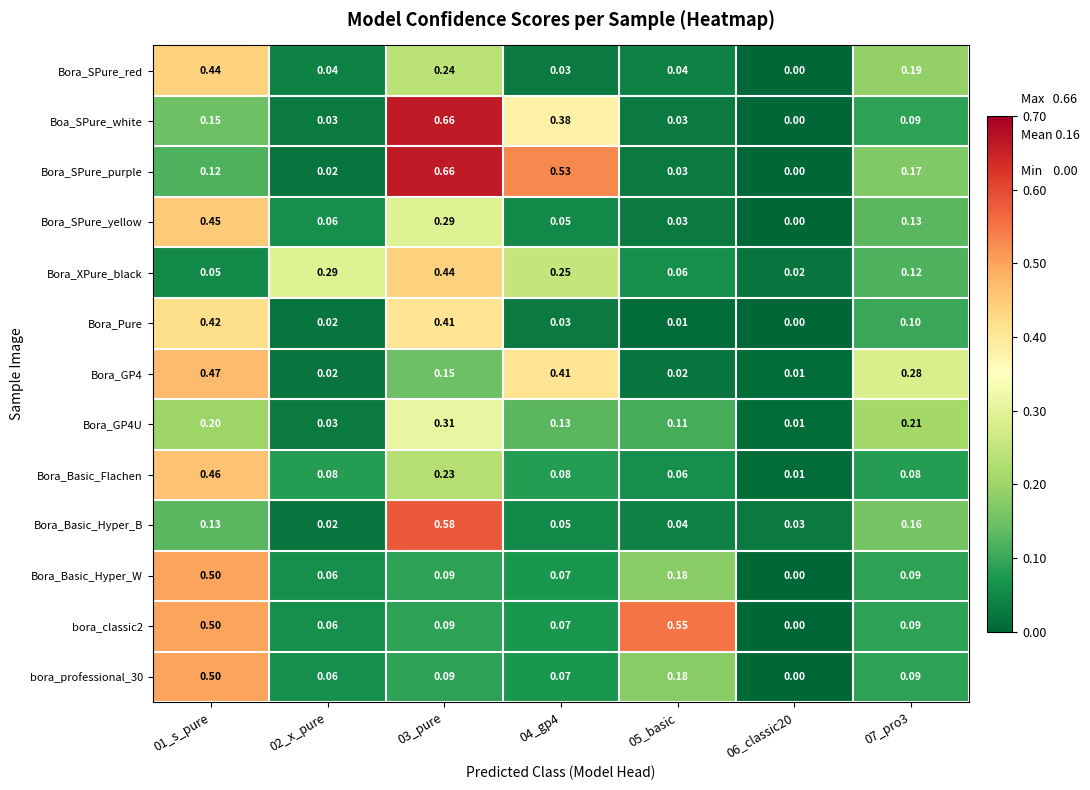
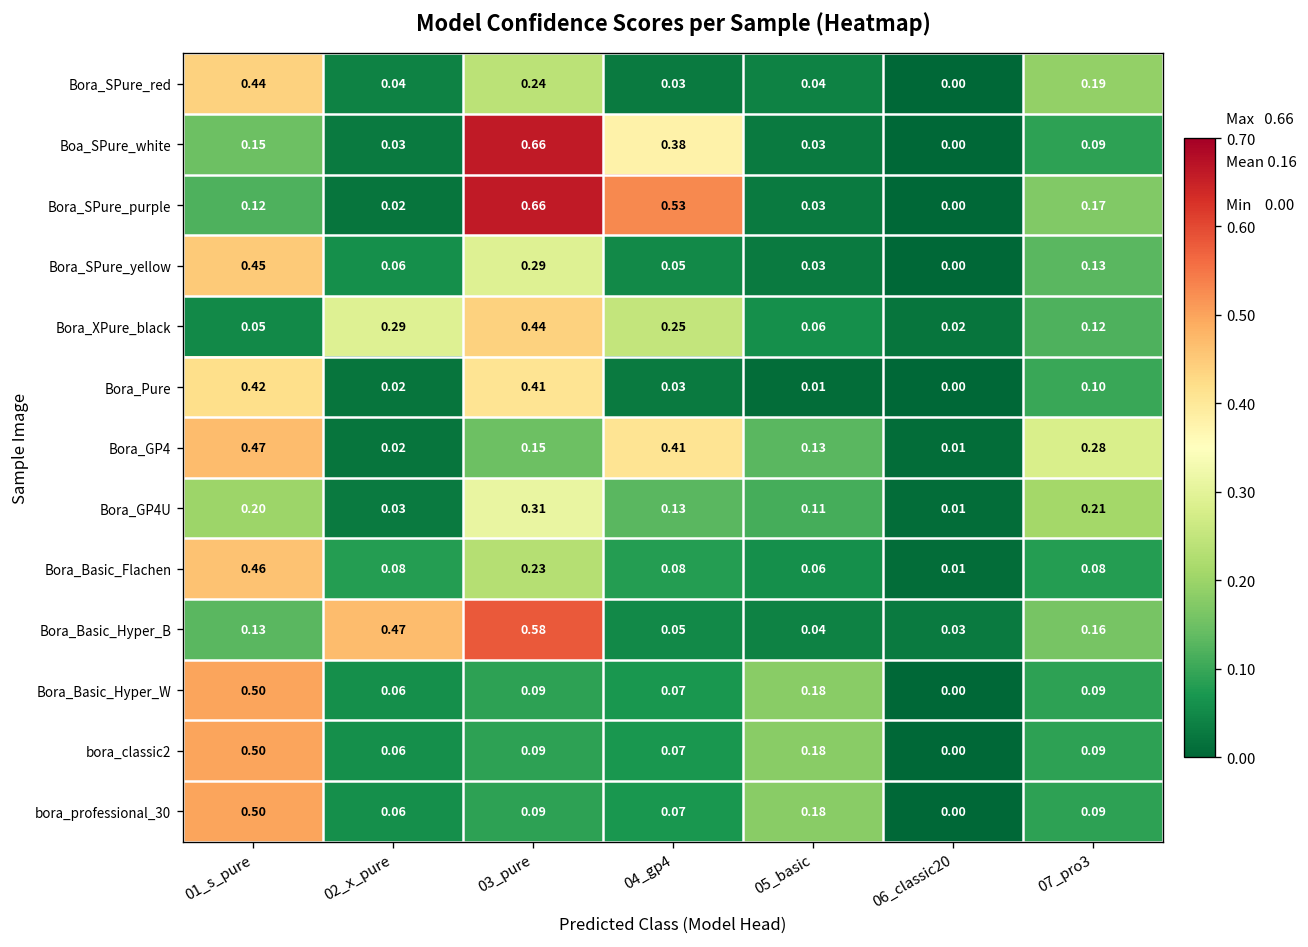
Bora_GP4, 05_basic: 0.02 -> 0.13
Bora_Basic_Hyper_B, 02_x_pure: 0.02 -> 0.47
bora_classic2, 05_basic: 0.55 -> 0.18
